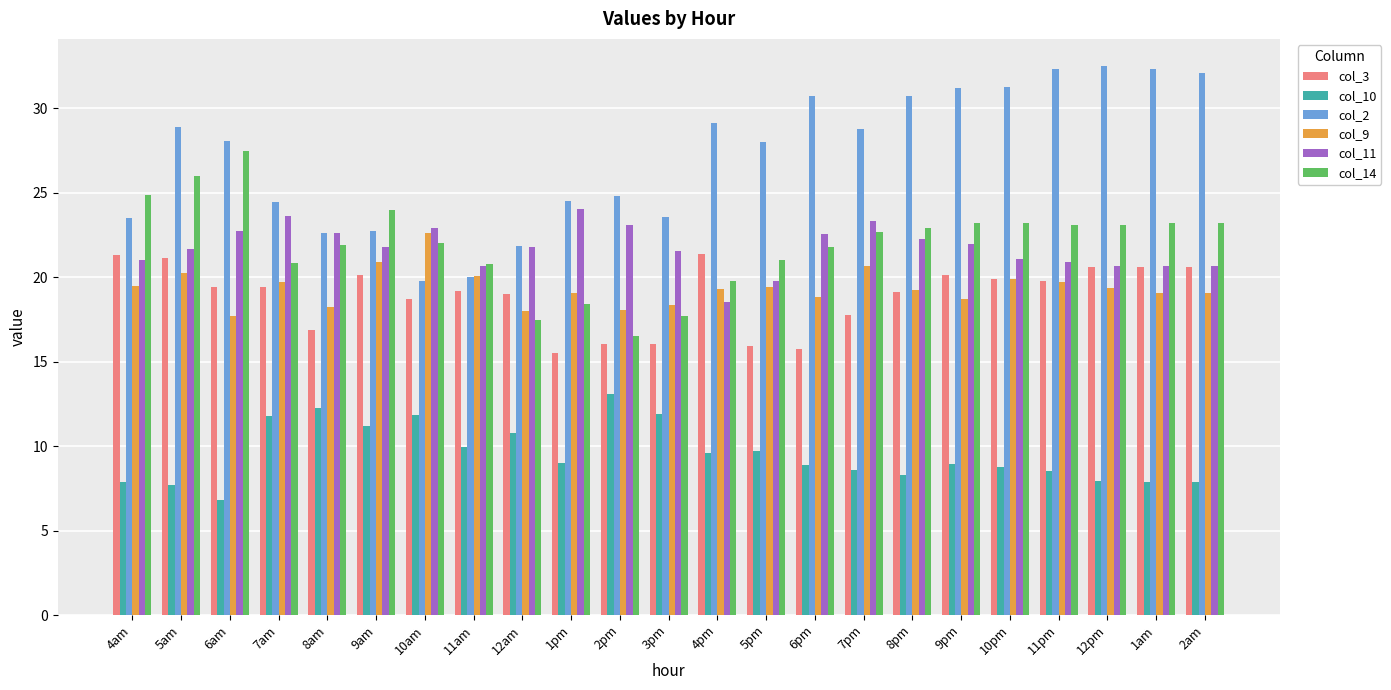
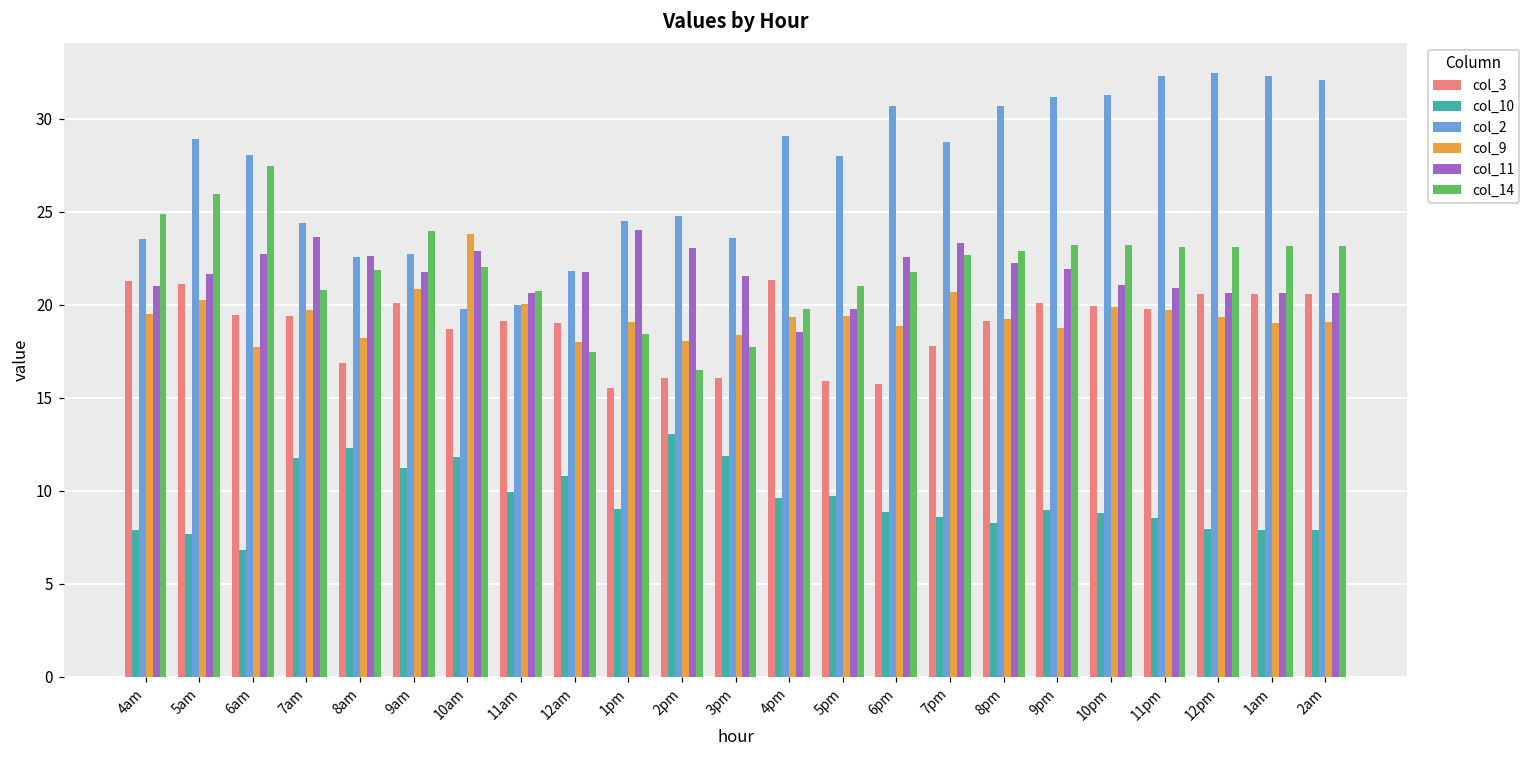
col_9, 10am: 22.6 -> 23.8
